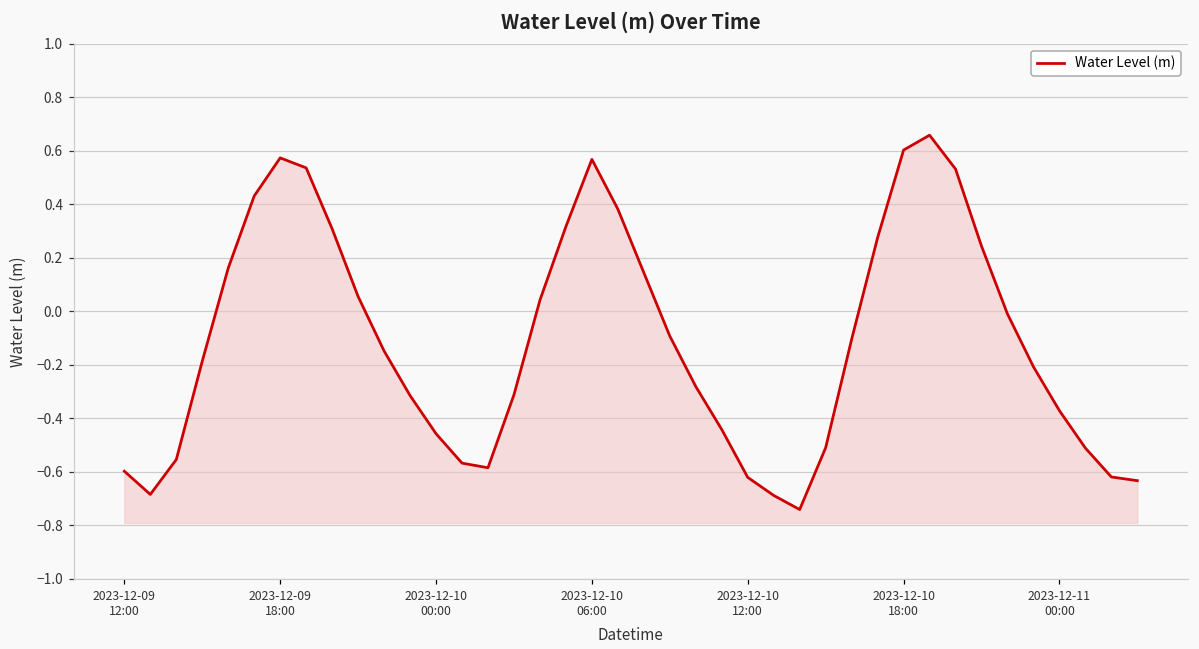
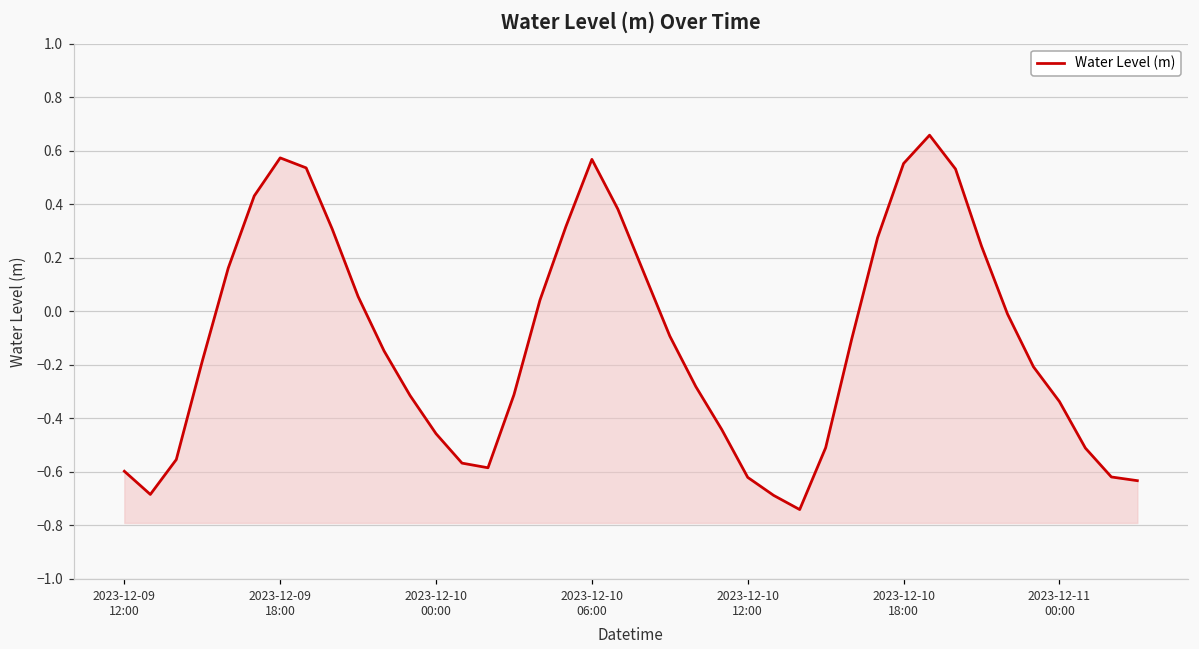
2023-12-10 18:00: 0.60 -> 0.55
2023-12-11 00:00: -0.37 -> -0.34
